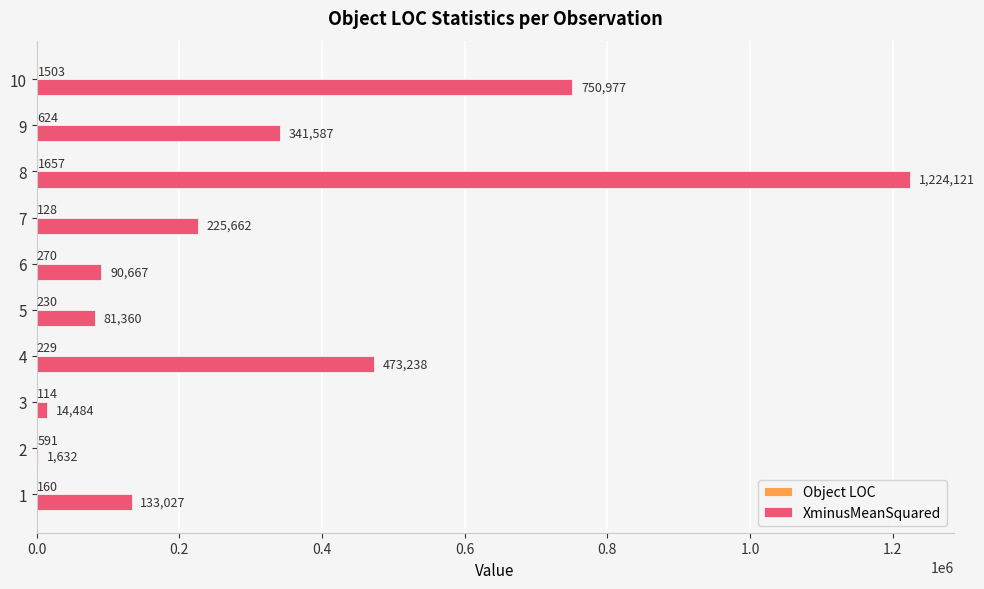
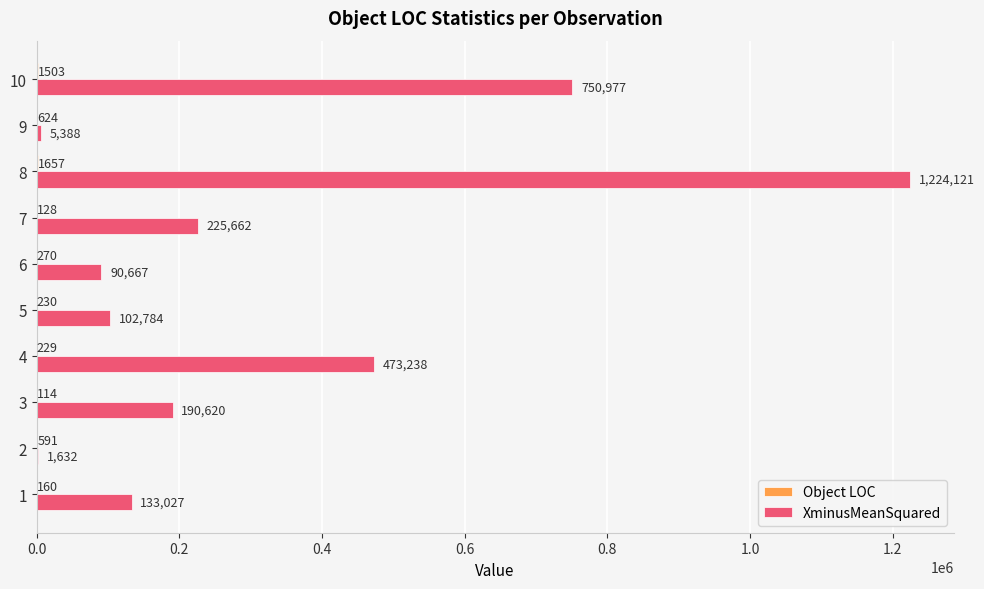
XminusMeanSquared, 9: 341,587 -> 5,388
XminusMeanSquared, 5: 81,360 -> 102,784
XminusMeanSquared, 3: 14,484 -> 190,620
